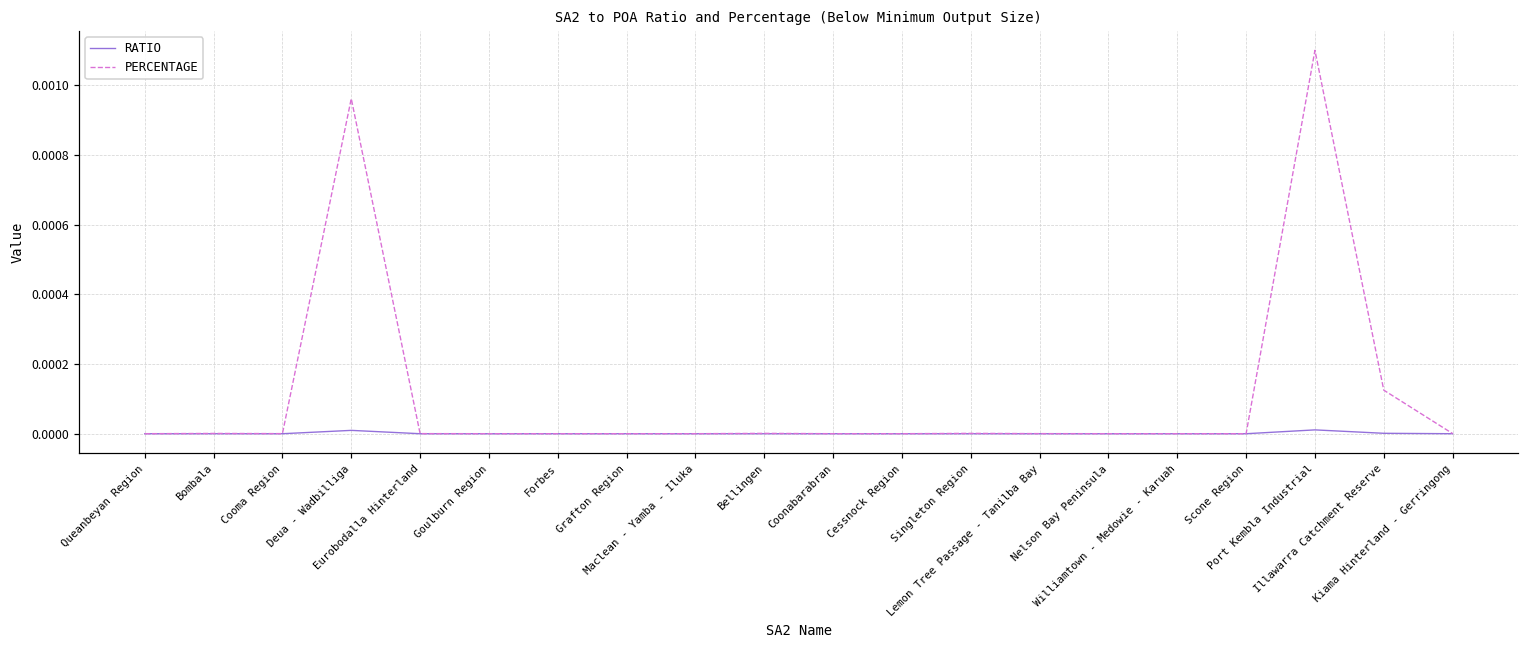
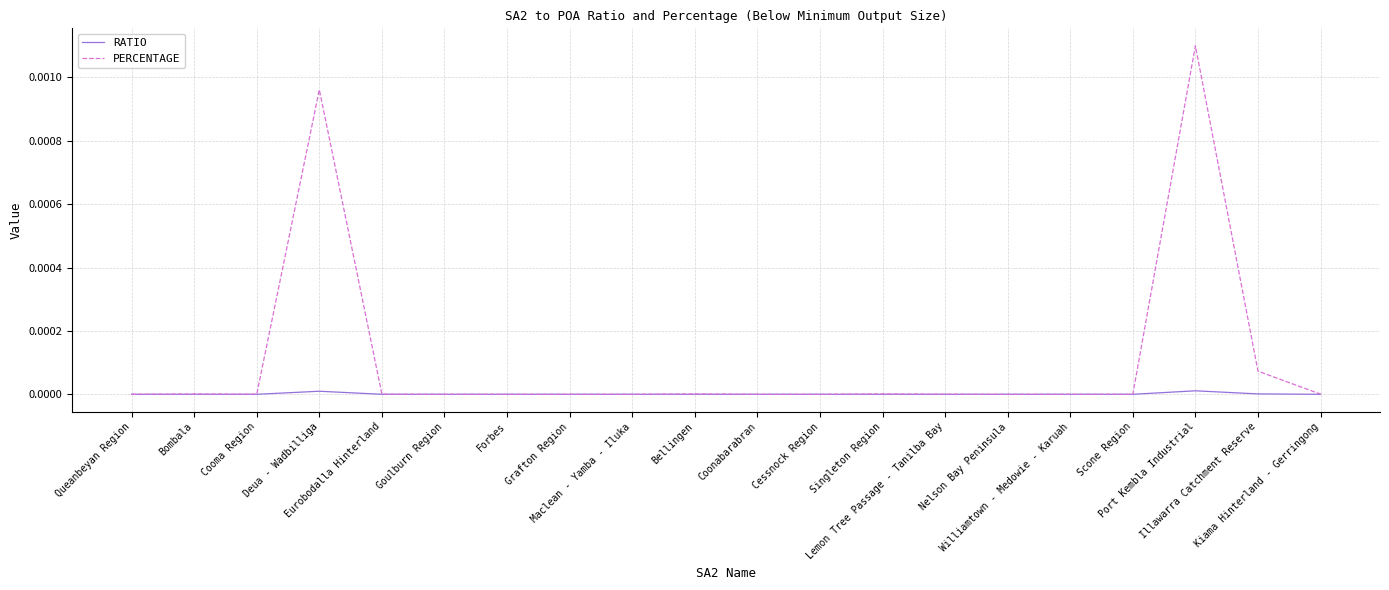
PERCENTAGE, Illawarra Catchment Reserve: 0.00013 -> 0.00007
